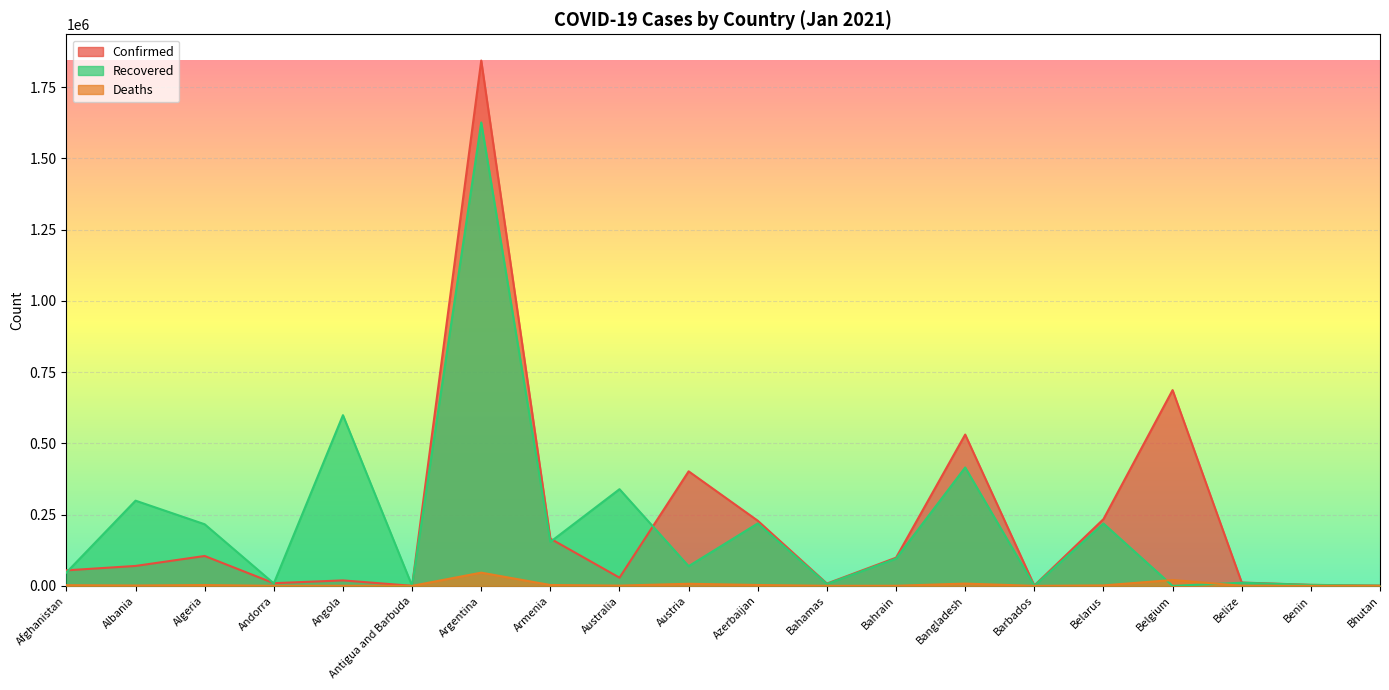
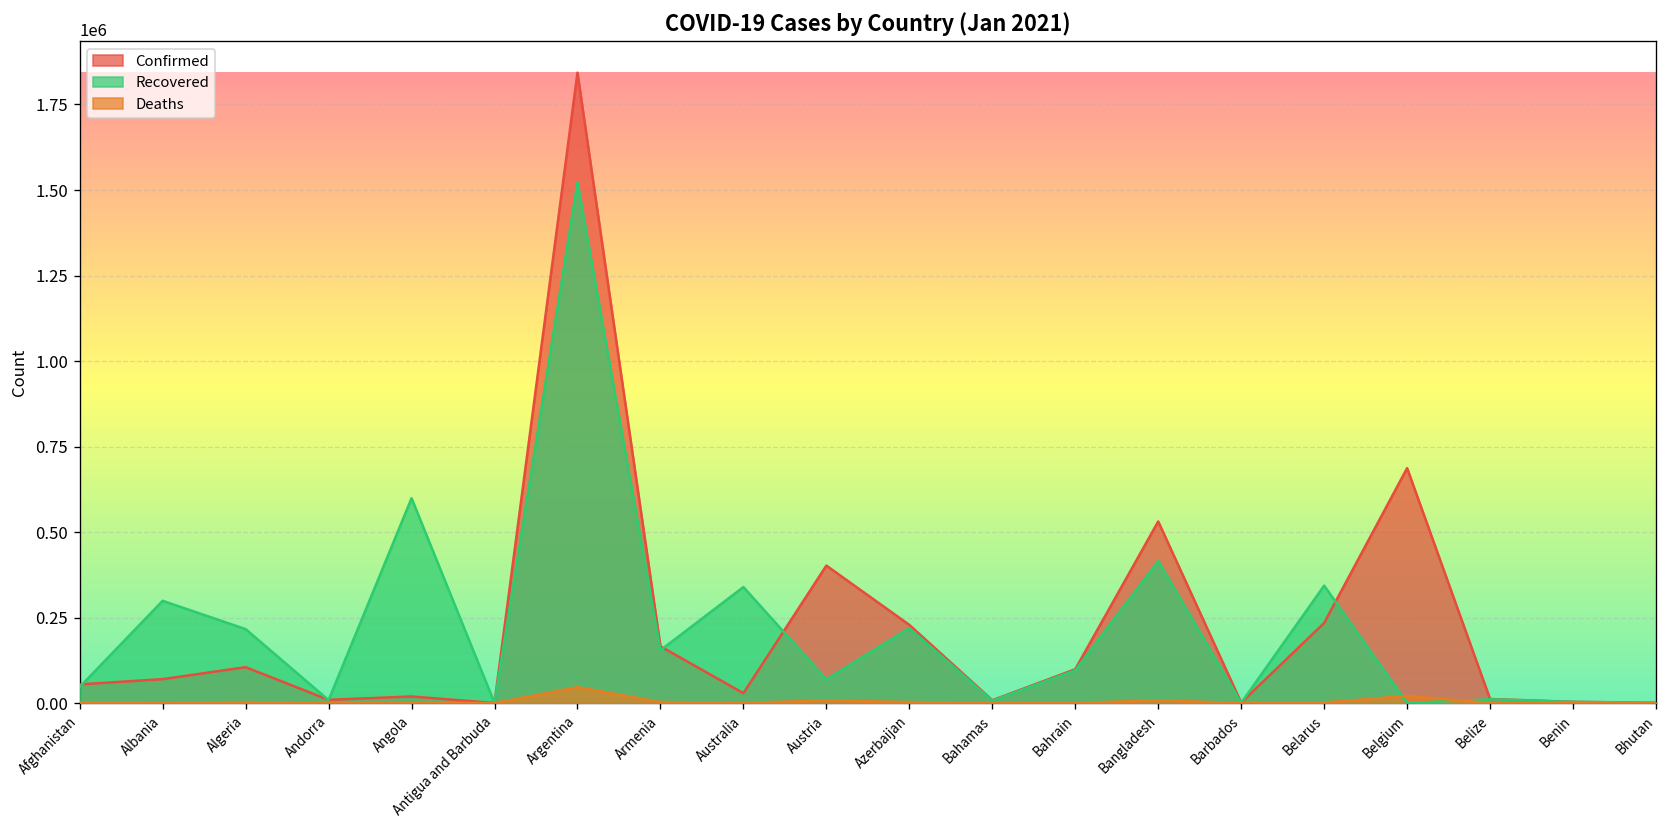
Recovered, Argentina: 1630000 -> 1520000
Recovered, Belarus: 220000 -> 340000
